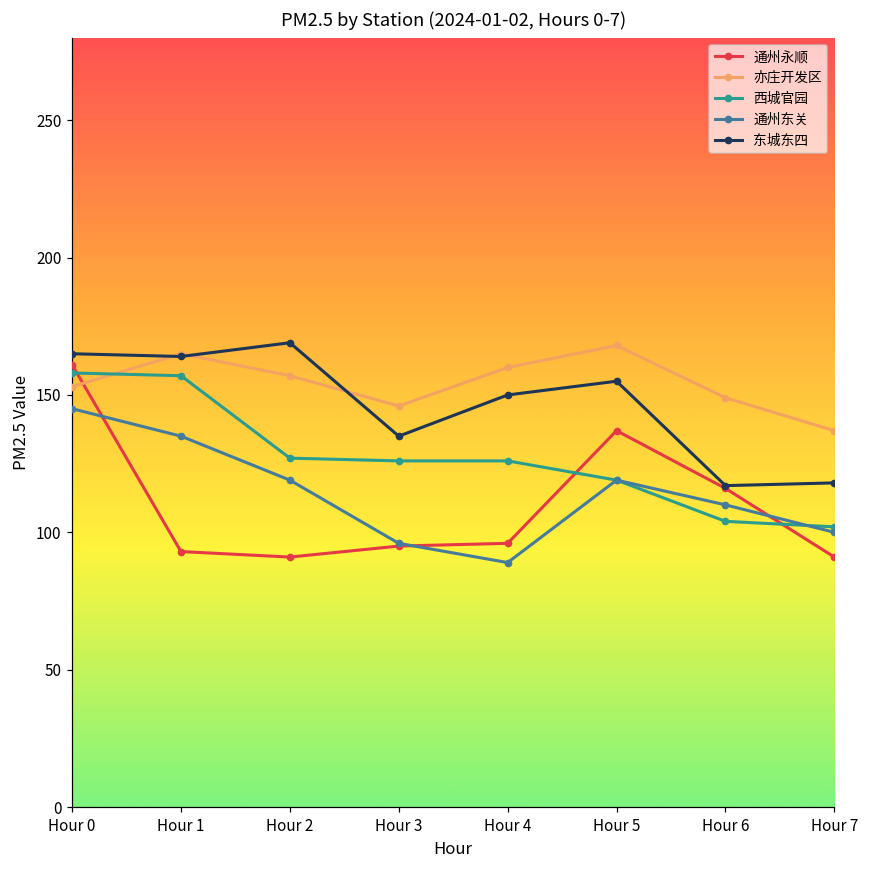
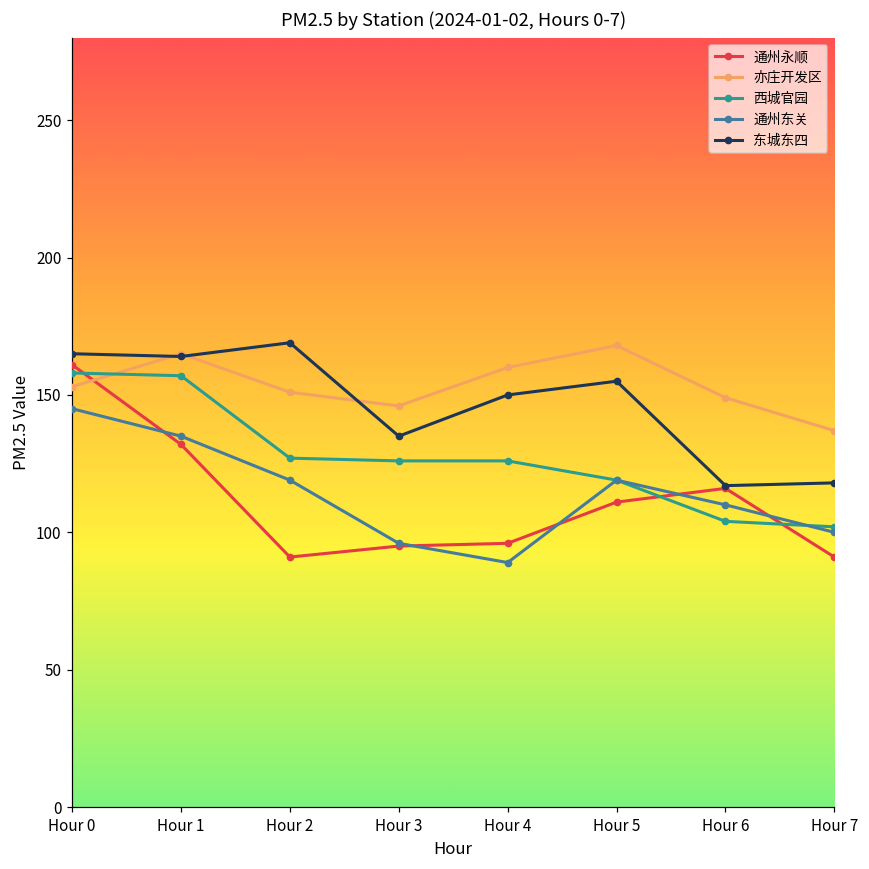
通州永顺, Hour 1: 93 -> 132
亦庄开发区, Hour 2: 157 -> 151
通州永顺, Hour 5: 137 -> 111
